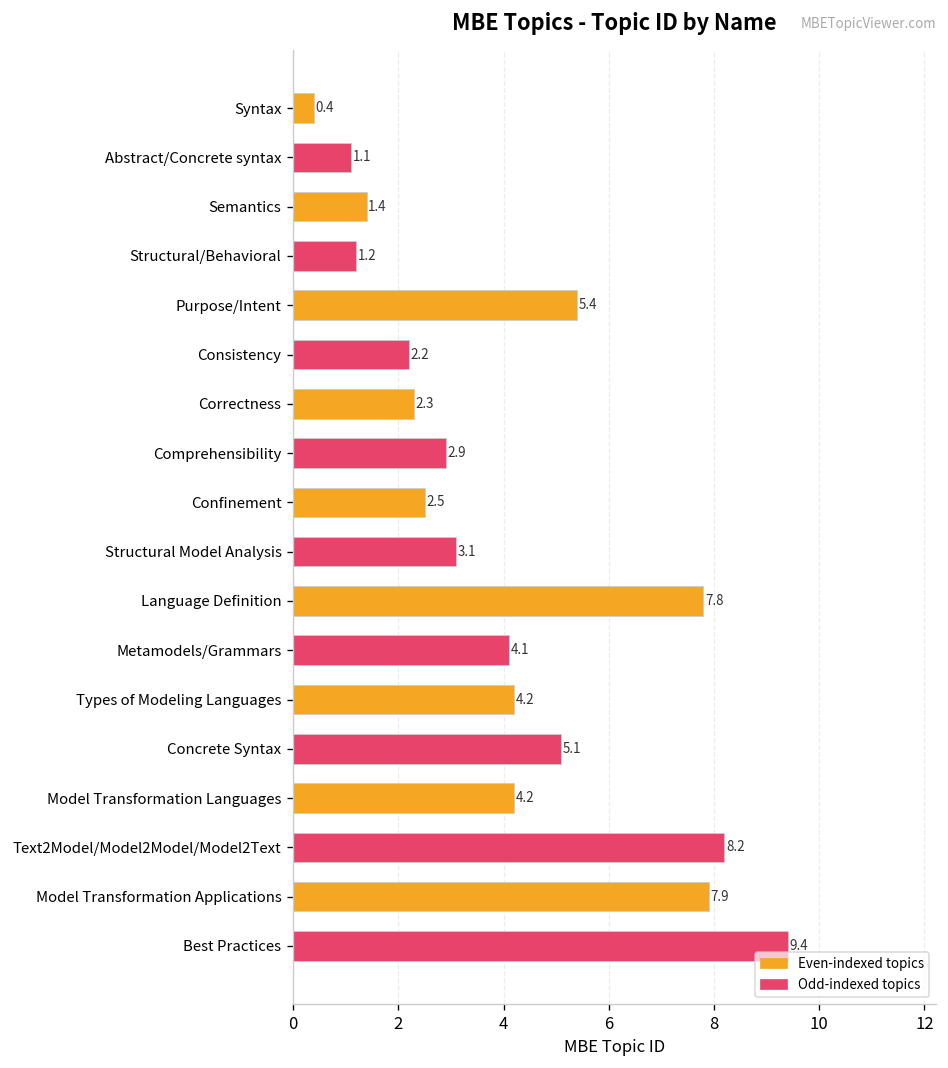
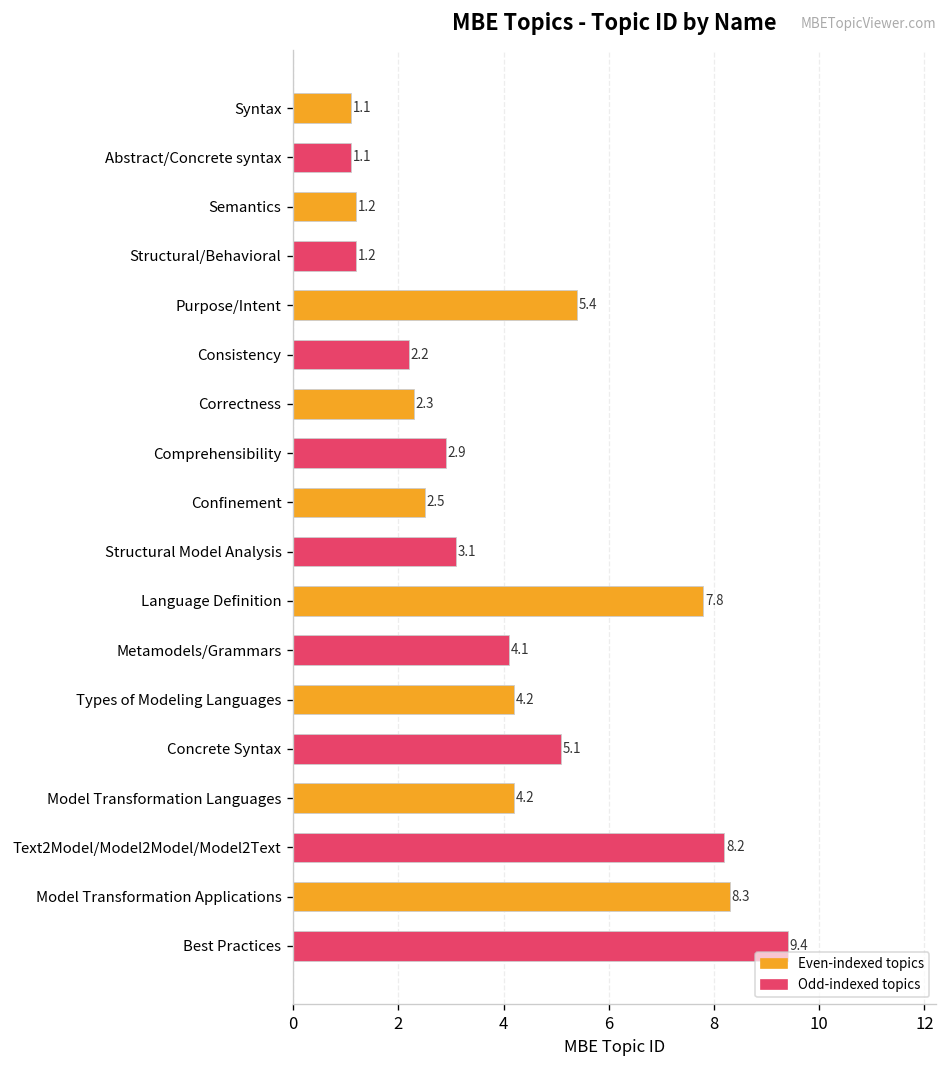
Syntax: 0.4 -> 1.1
Semantics: 1.4 -> 1.2
Model Transformation Applications: 7.9 -> 8.3
